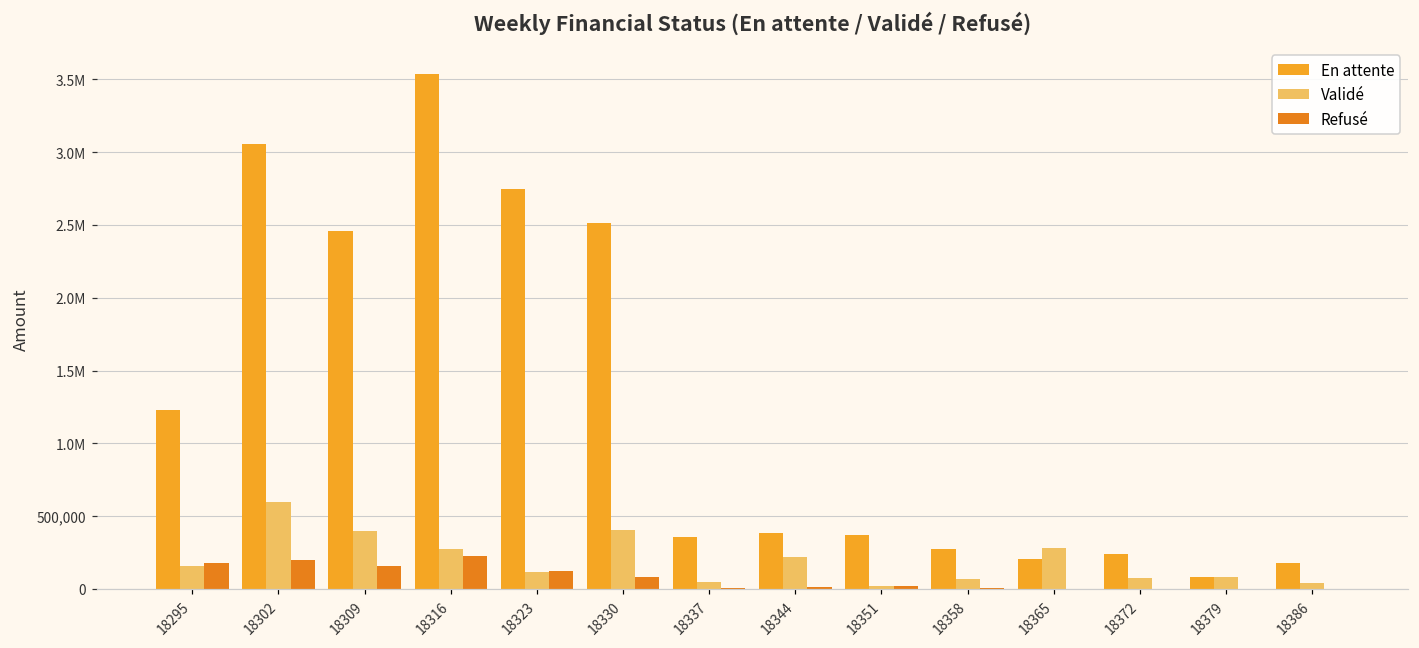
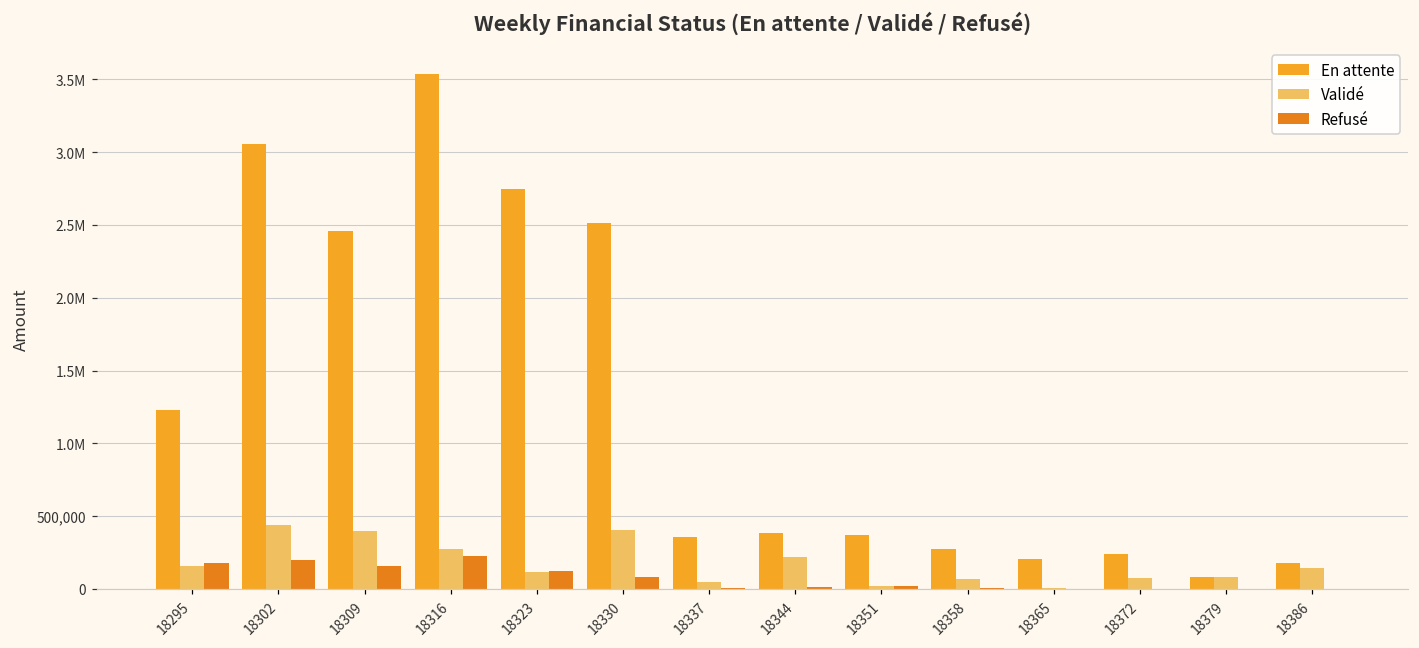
Validé, 18302: 600,000 -> 440,000
Validé, 18365: 280,000 -> 10,000
Validé, 18386: 40,000 -> 140,000
